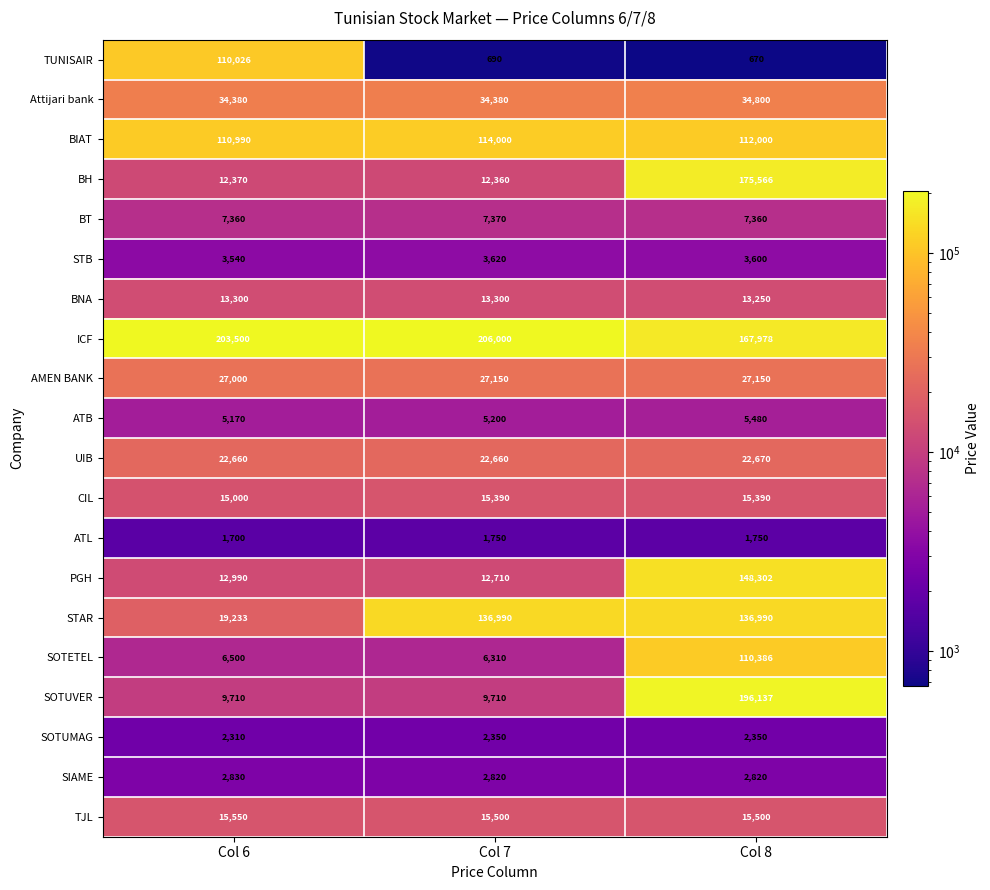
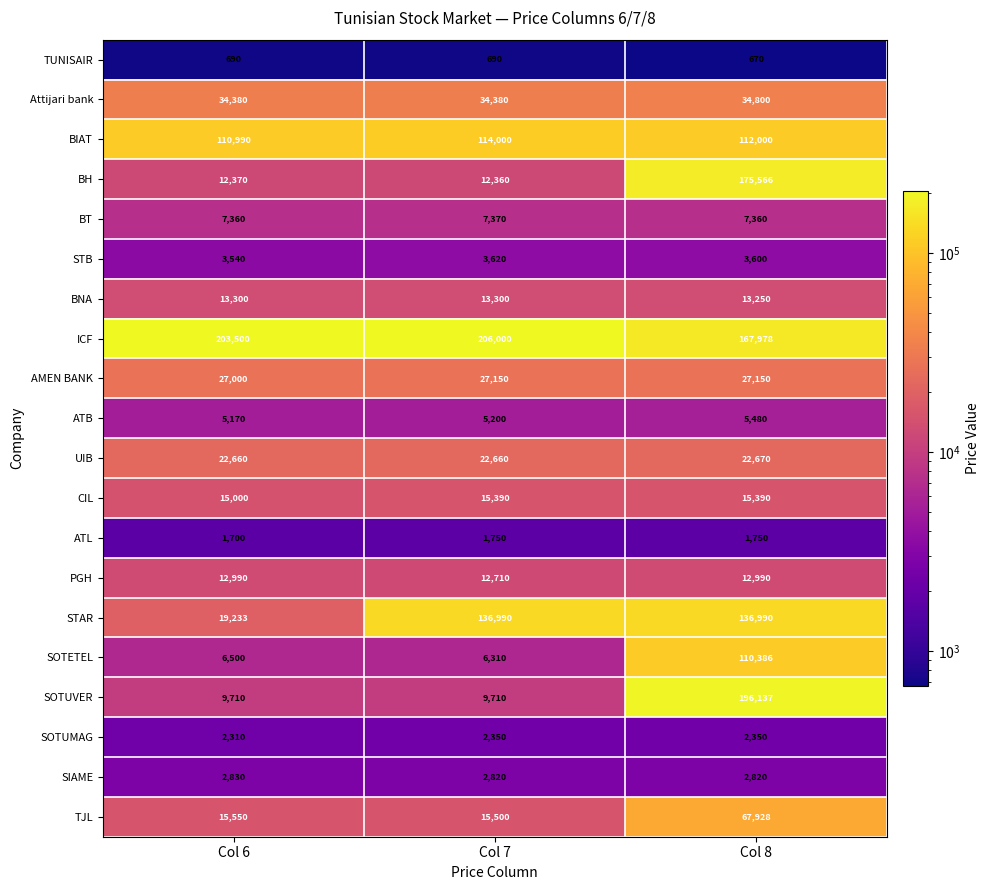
TUNISAIR, Col 6: 110,026 -> 690
PGH, Col 8: 148,302 -> 12,990
TJL, Col 8: 15,500 -> 67,928
